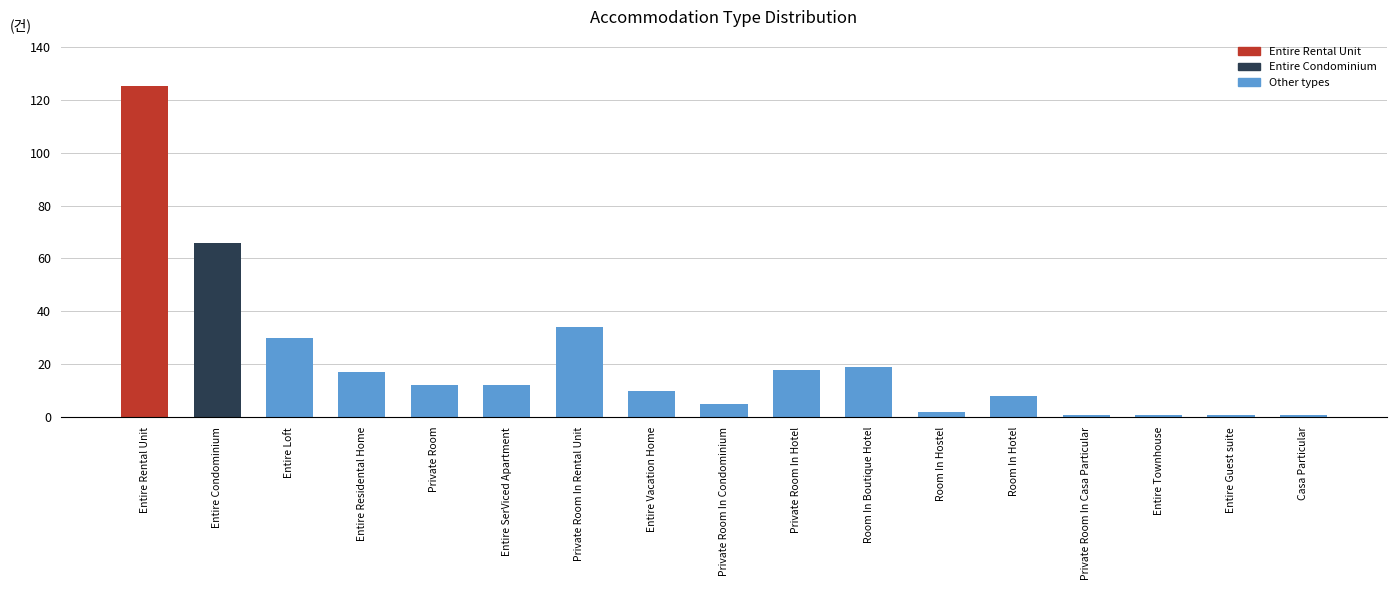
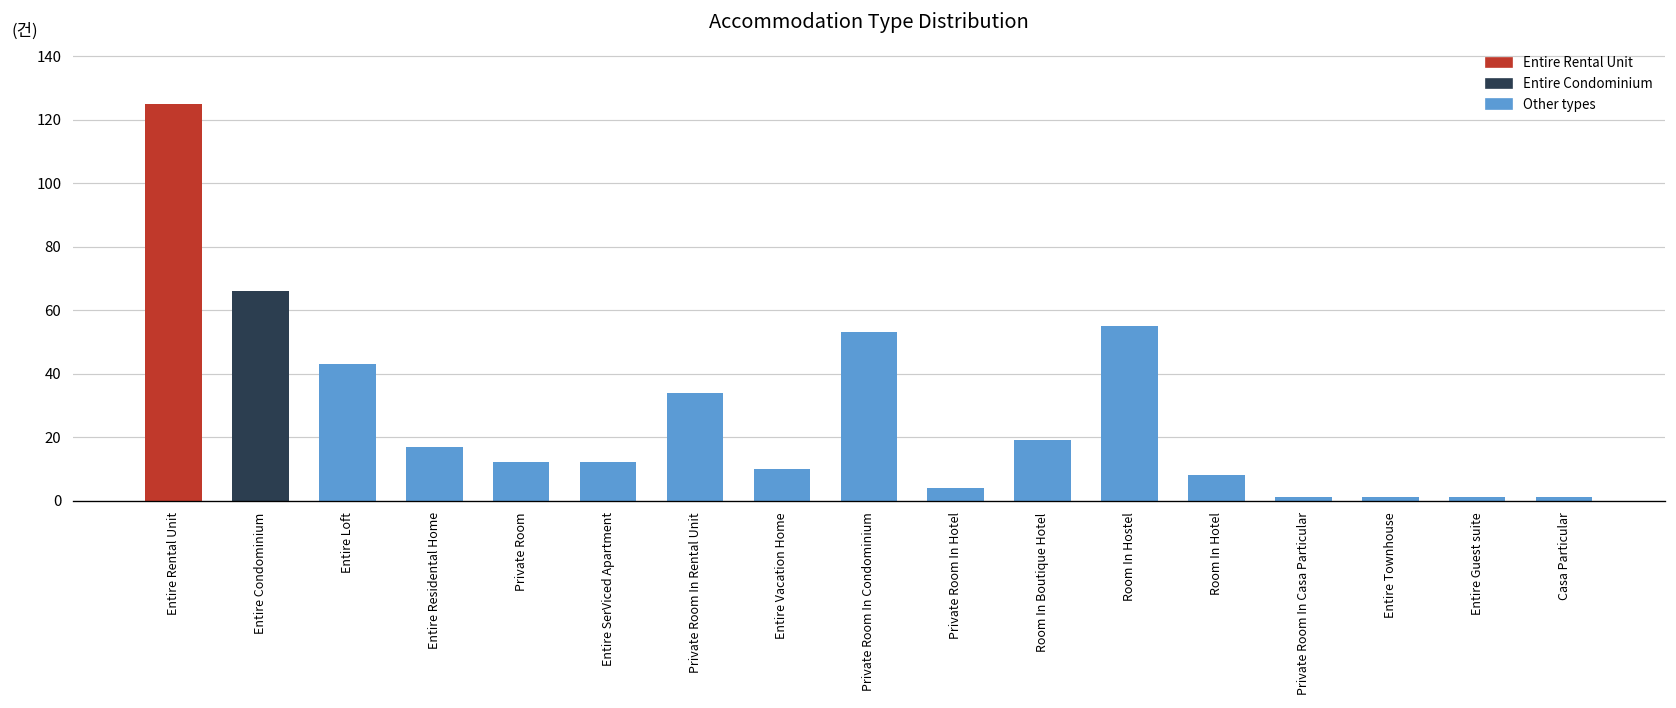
Entire Loft: 30 -> 43
Private Room In Condominium: 5 -> 53
Private Room In Hotel: 18 -> 4
Room In Hostel: 2 -> 55
